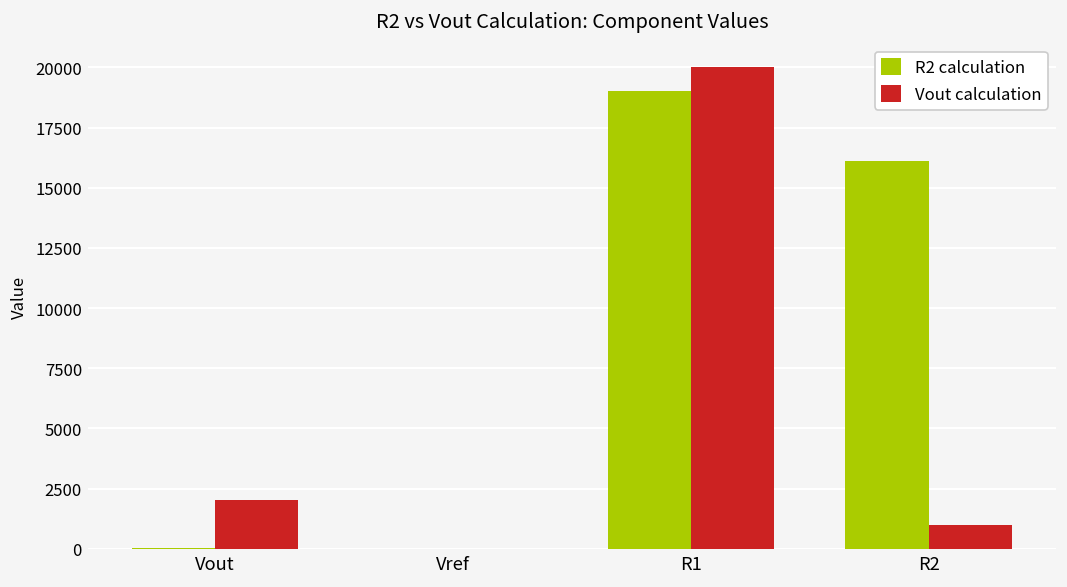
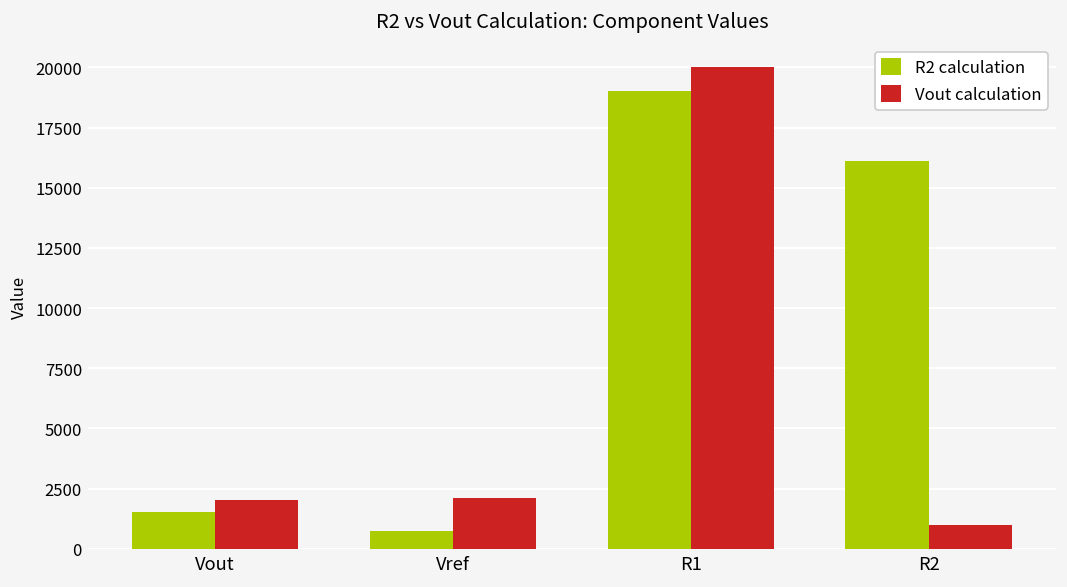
R2 calculation, Vout: 0 -> 1500
R2 calculation, Vref: 0 -> 700
Vout calculation, Vref: 0 -> 2100
